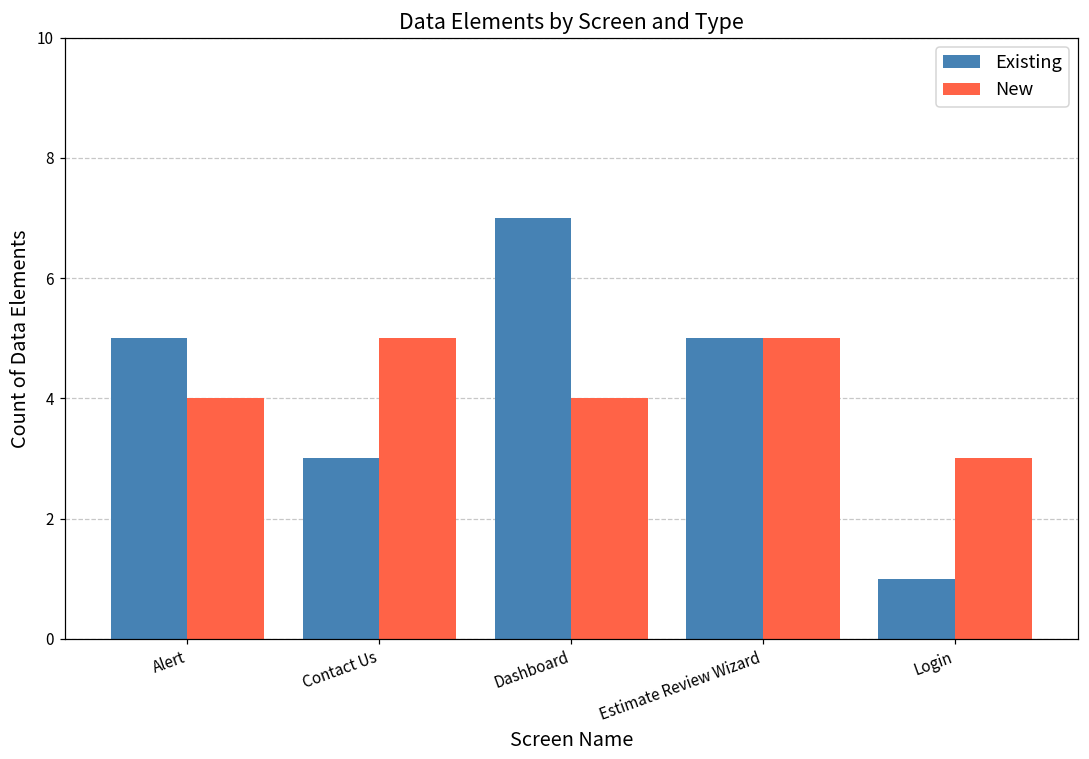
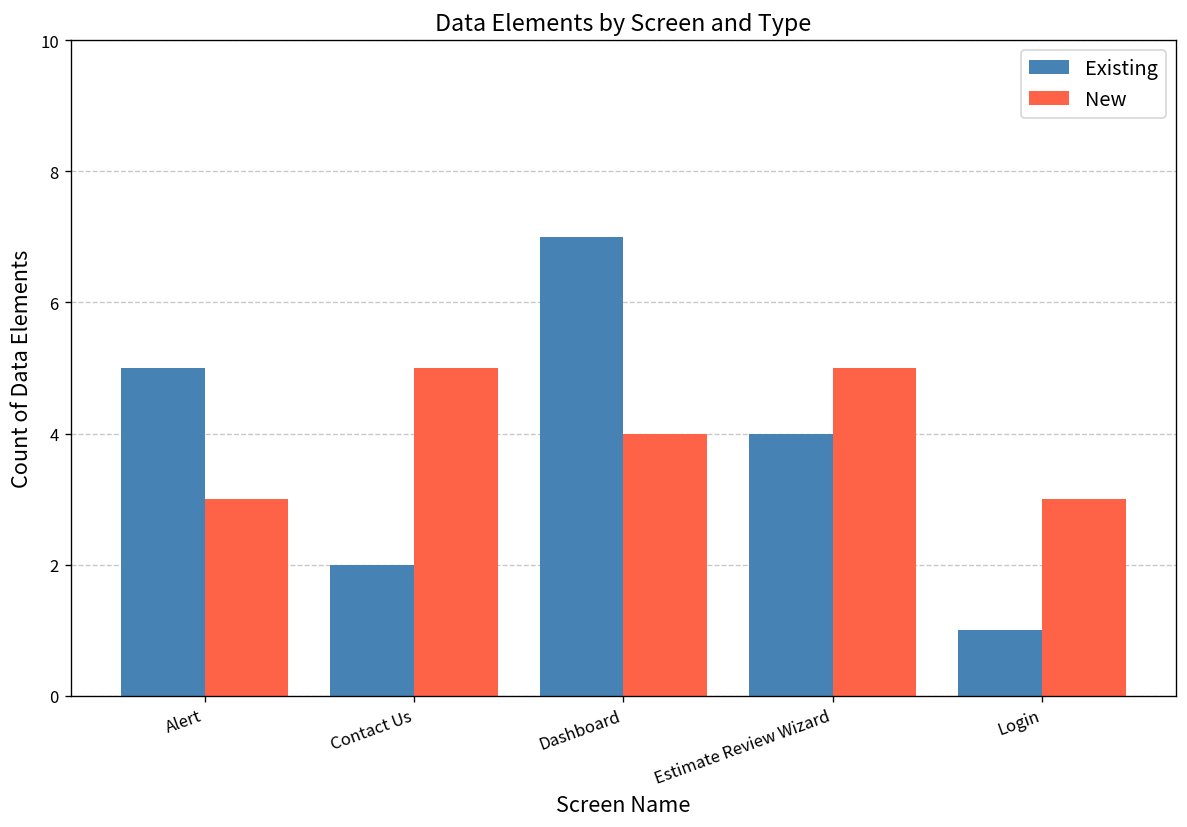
New, Alert: 4 -> 3
Existing, Contact Us: 3 -> 2
Existing, Estimate Review Wizard: 5 -> 4
